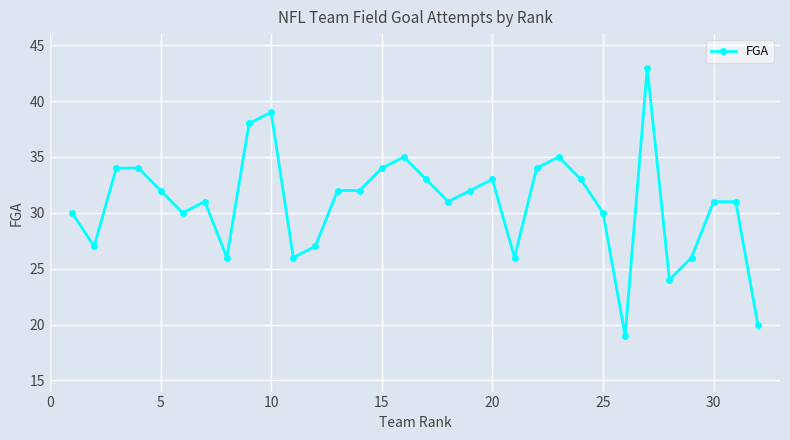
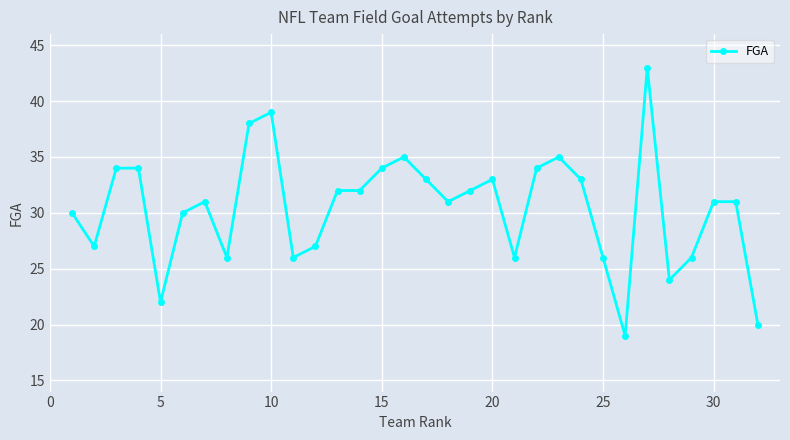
5: 32 -> 22
25: 30 -> 26
